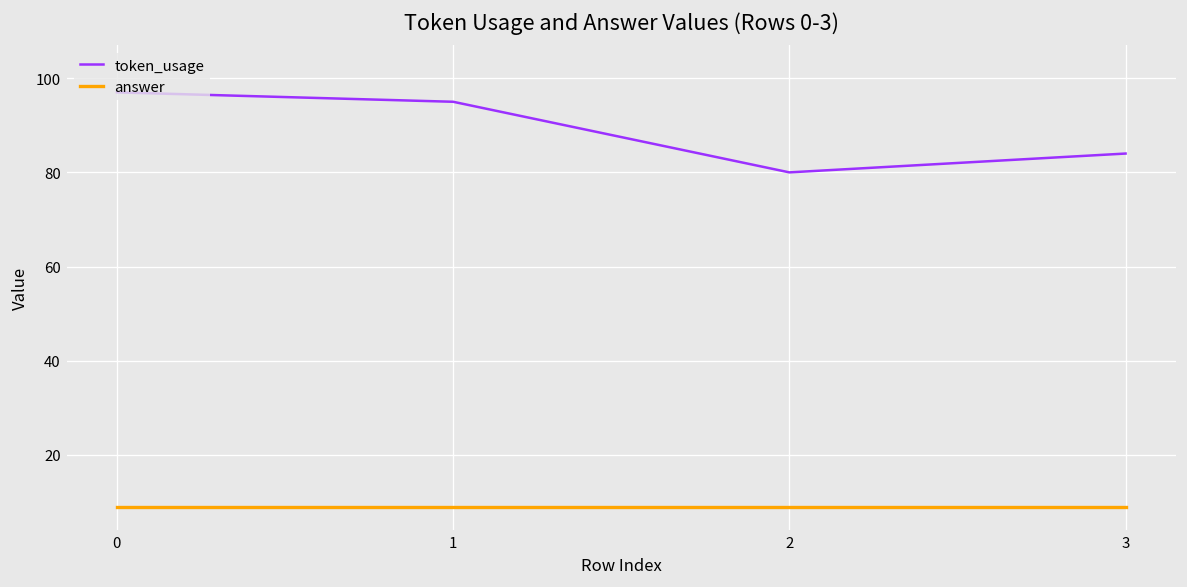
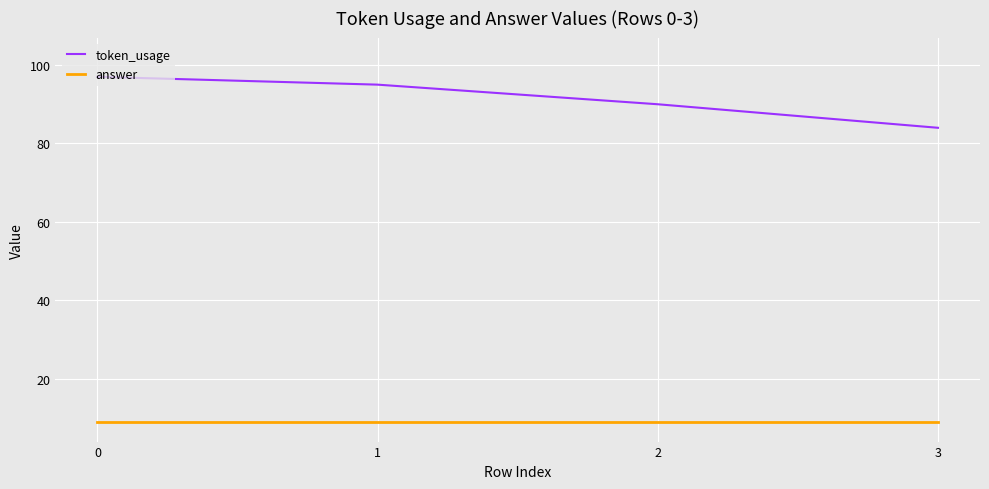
token_usage, 2: 80 -> 90
